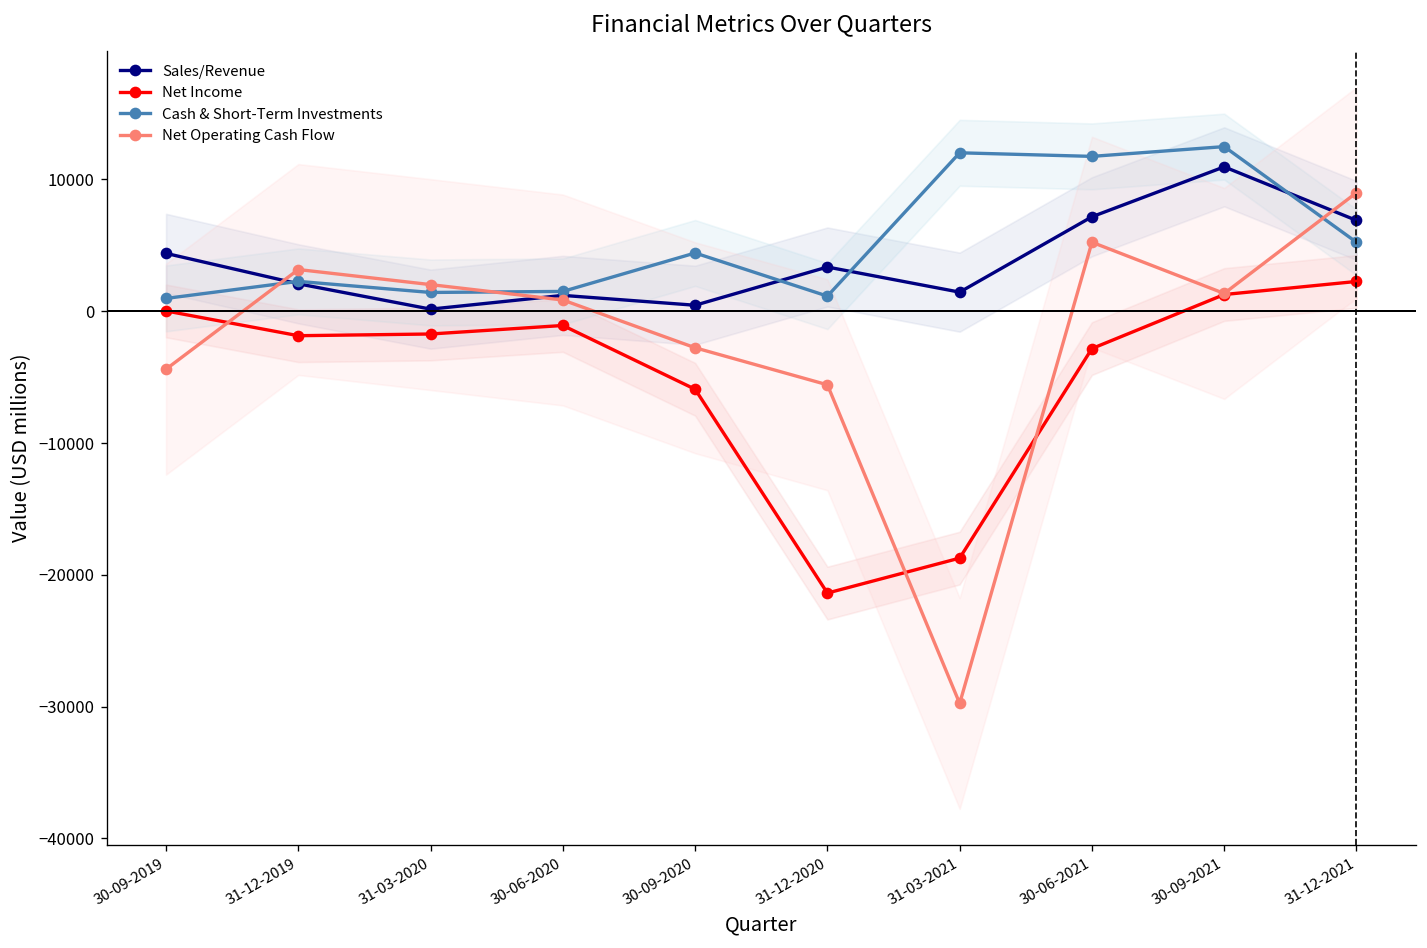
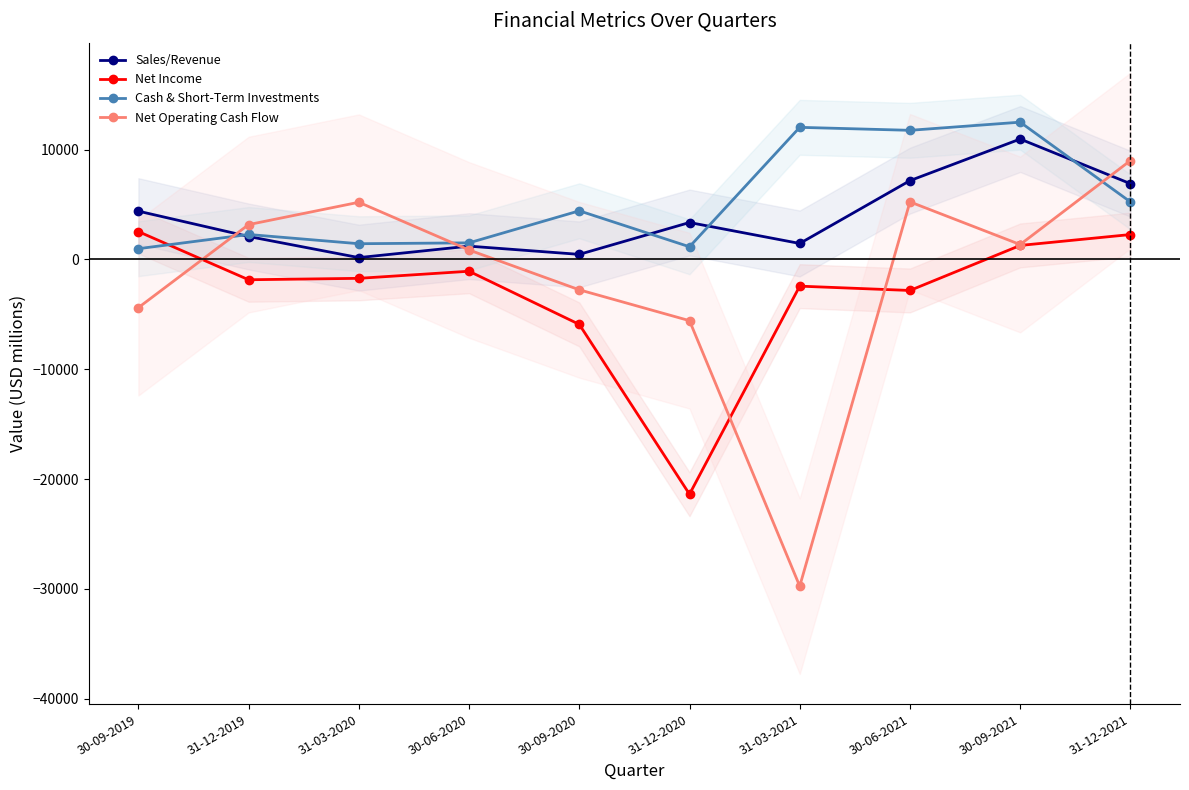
Net Income, 30-09-2019: 0 -> 2500
Net Operating Cash Flow, 31-03-2020: 2000 -> 5200
Net Income, 31-03-2021: -18700 -> -2400
